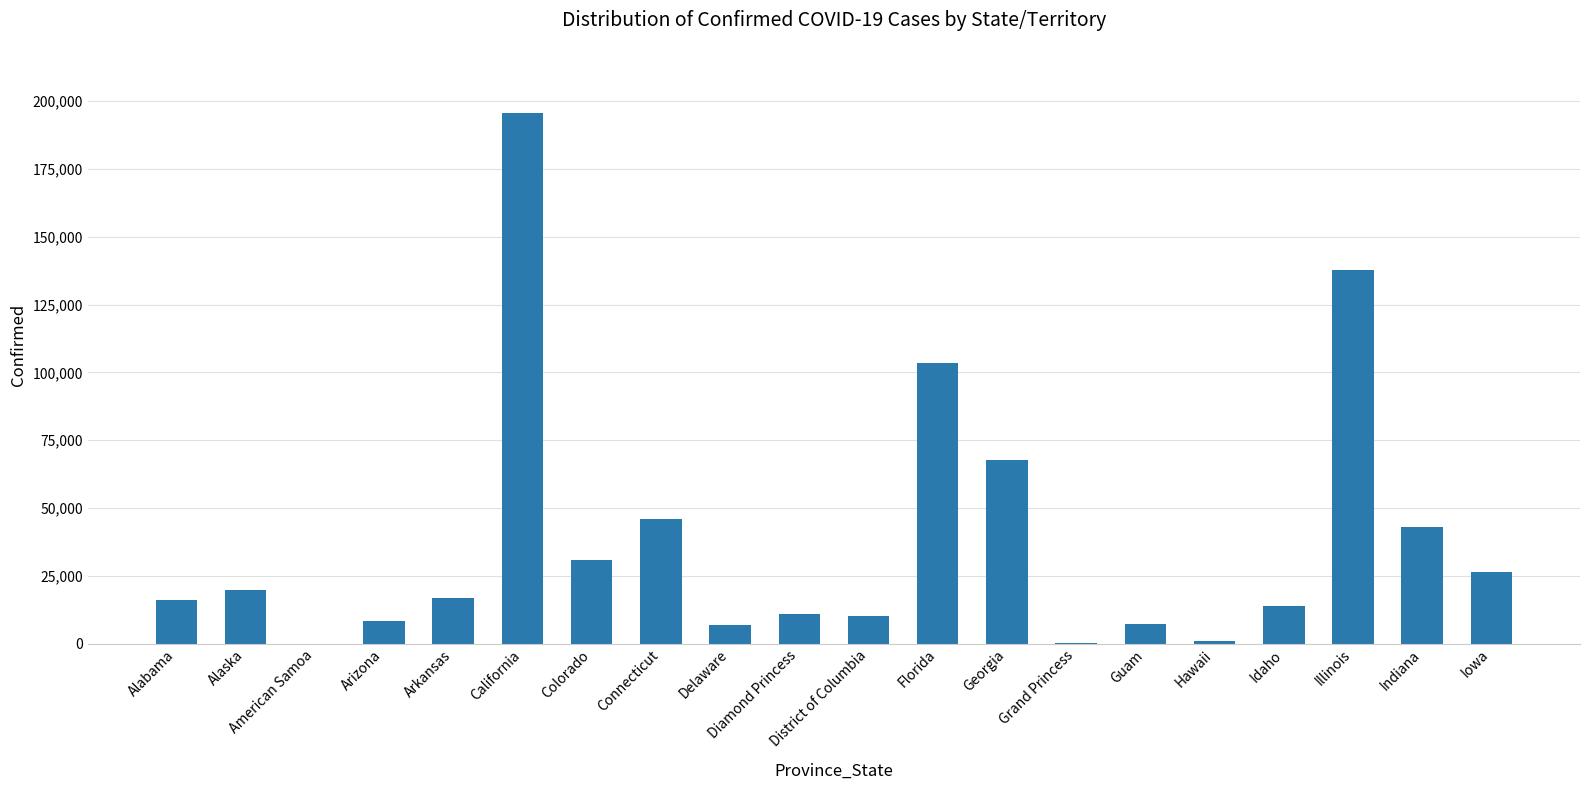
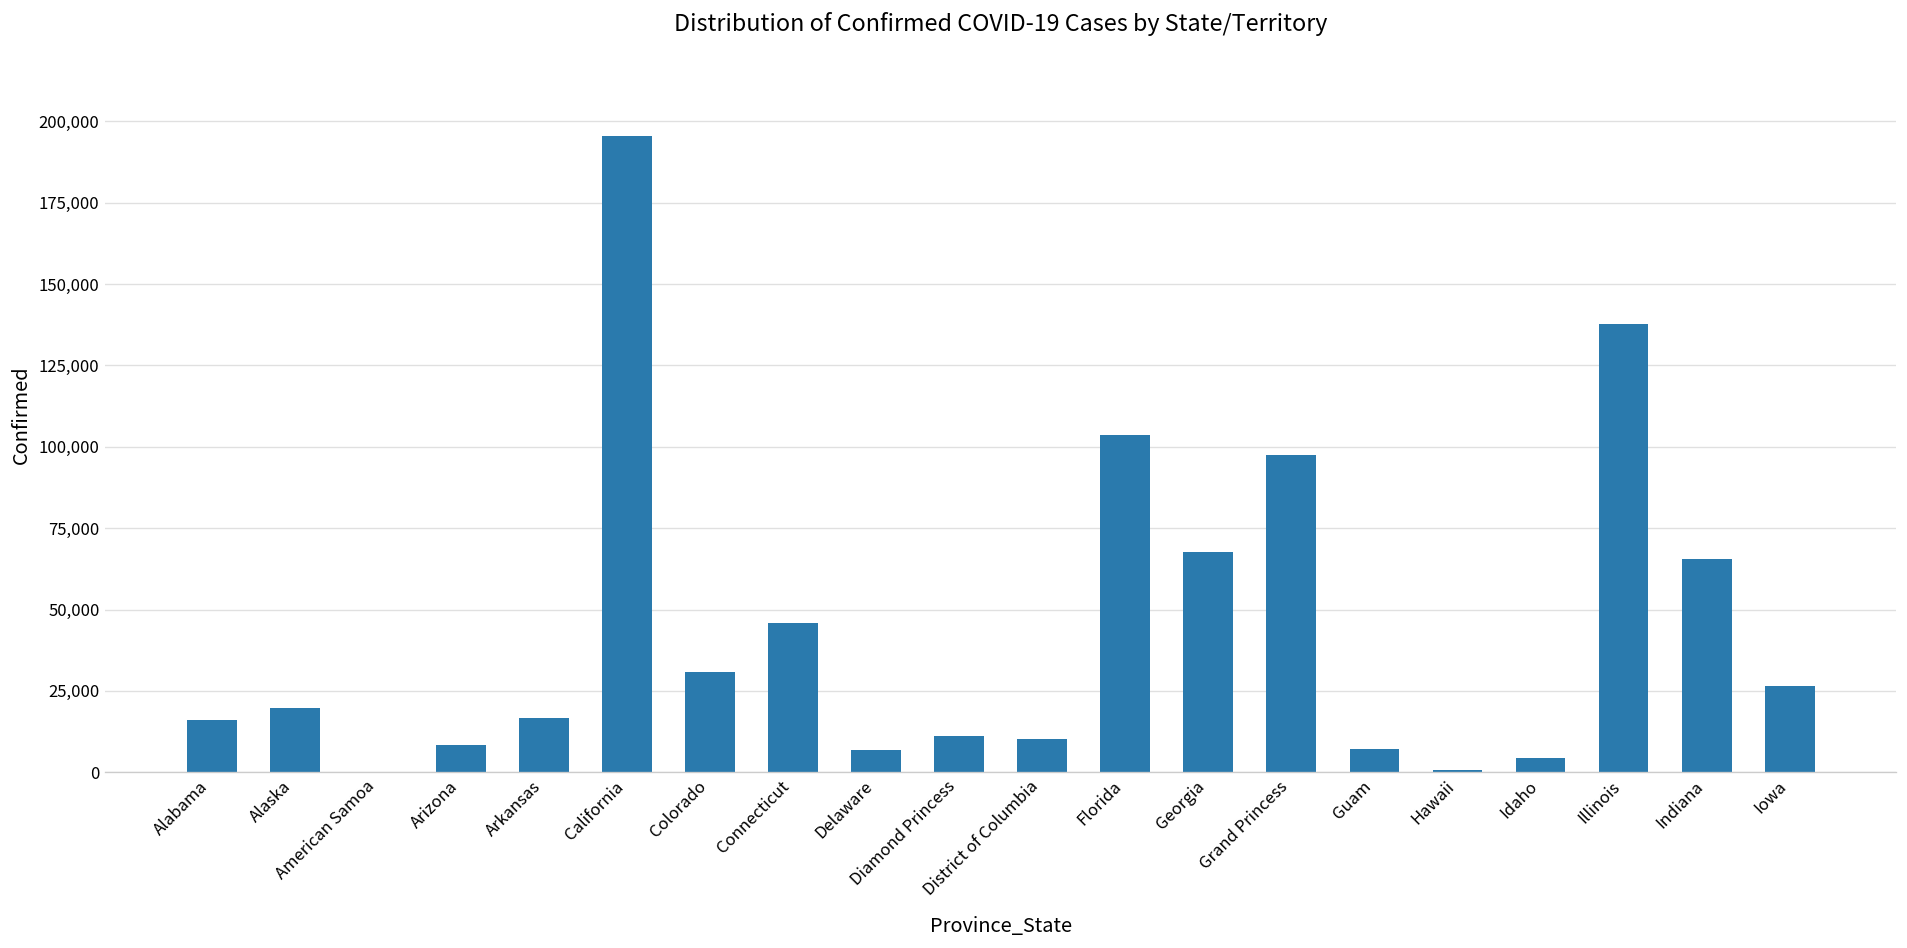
Grand Princess: 0 -> 98,000
Idaho: 14,000 -> 4,000
Indiana: 43,000 -> 66,000
